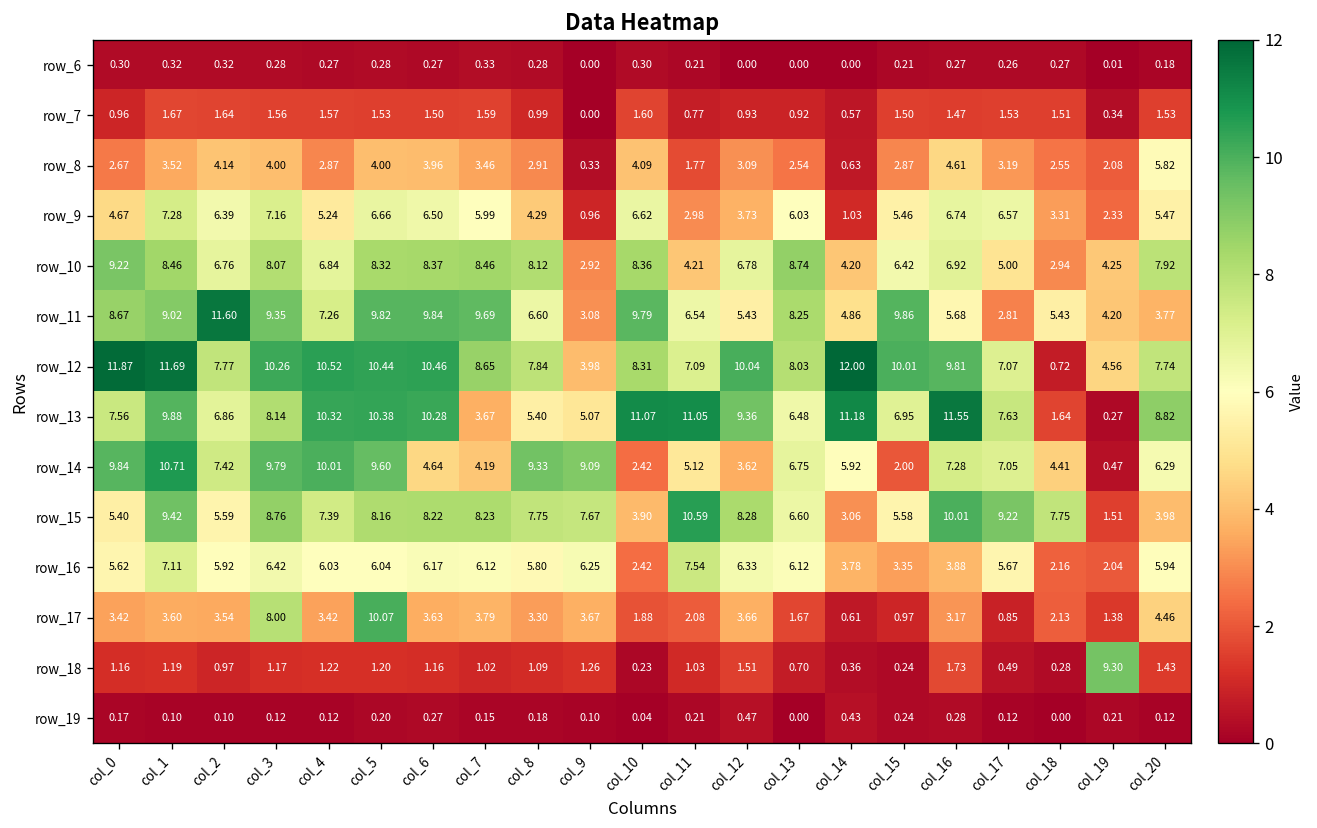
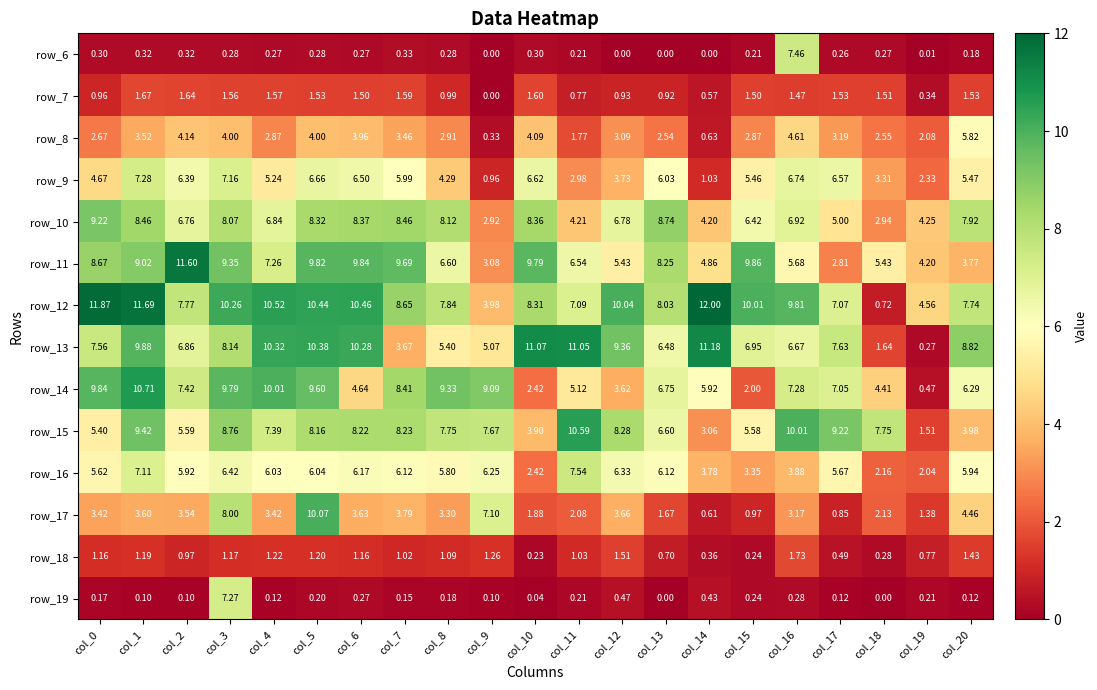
row_6, col_16: 0.27 -> 7.46
row_13, col_16: 11.55 -> 6.67
row_14, col_7: 4.19 -> 8.41
row_17, col_9: 3.67 -> 7.10
row_18, col_19: 9.30 -> 0.77
row_19, col_3: 0.12 -> 7.27
